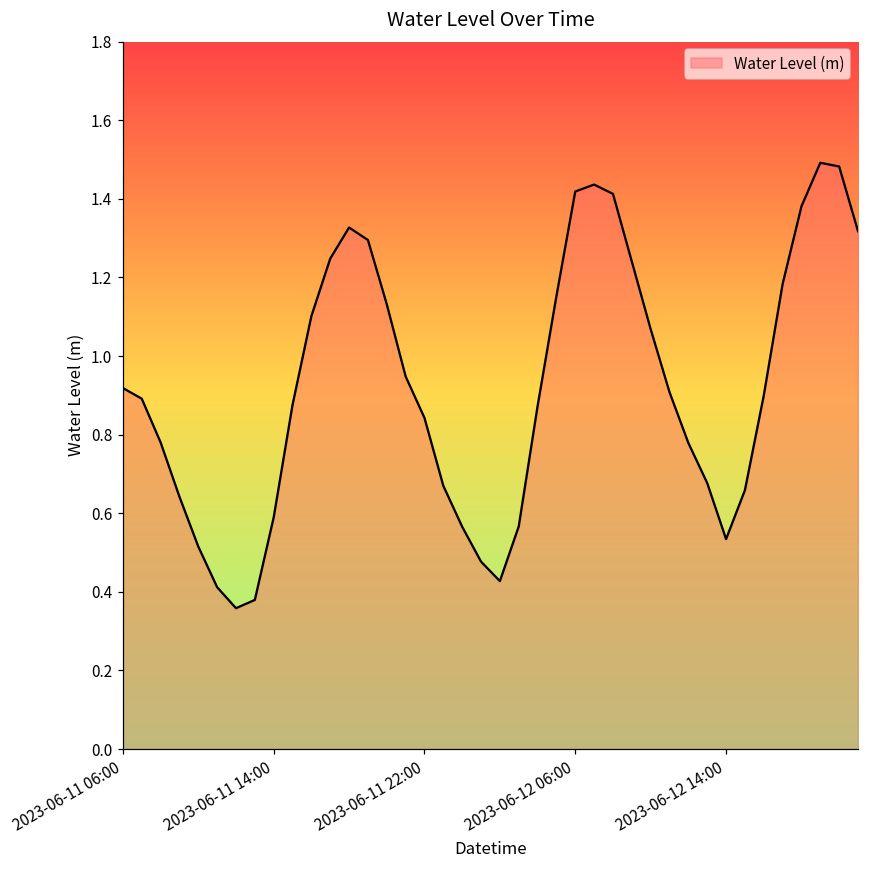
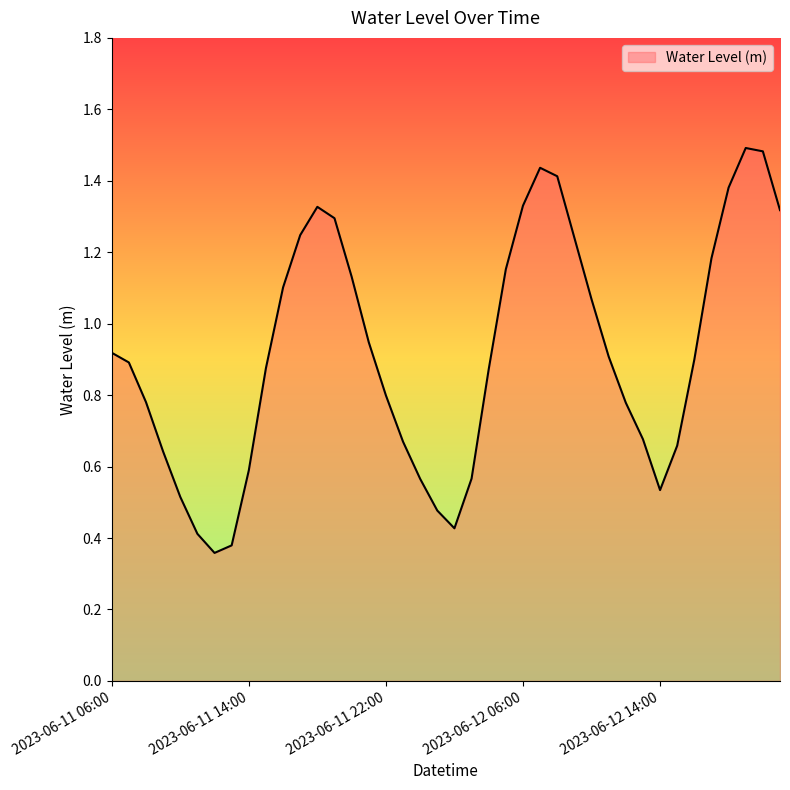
2023-06-11 22:00: 0.84 -> 0.80
2023-06-12 06:00: 1.42 -> 1.33
